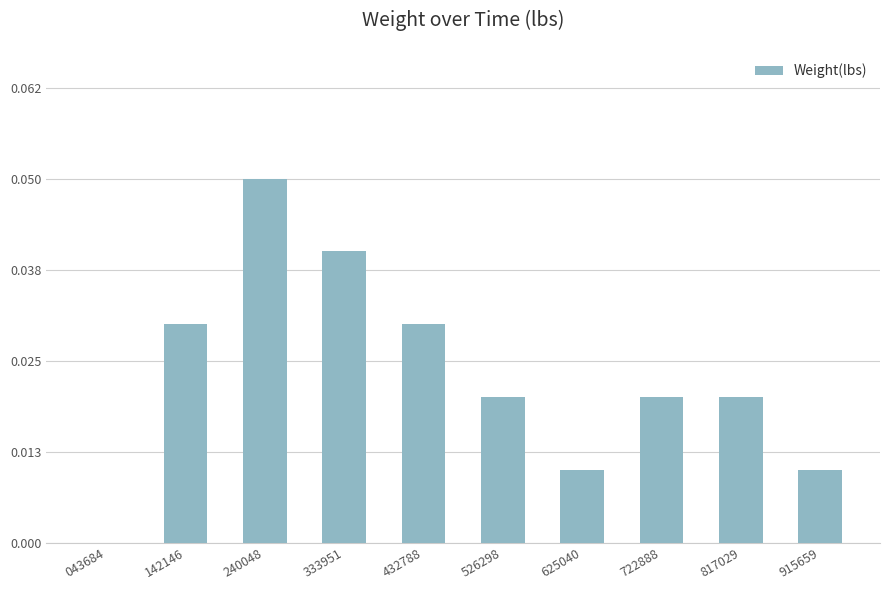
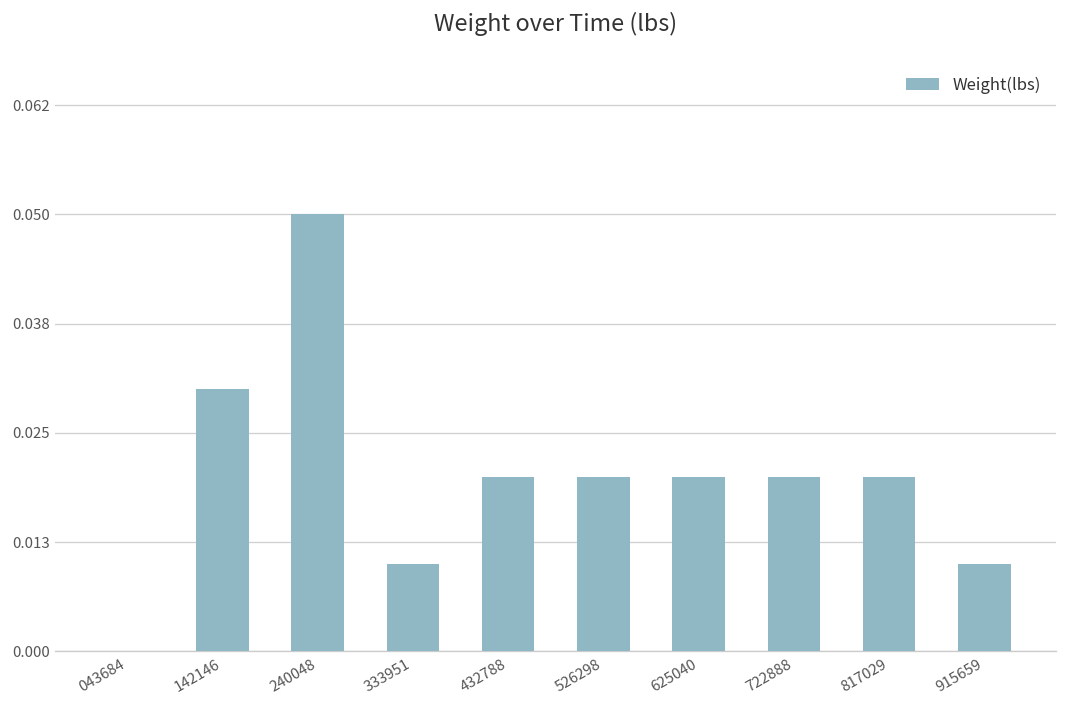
333951: 0.04 -> 0.01
432788: 0.03 -> 0.02
625040: 0.01 -> 0.02
